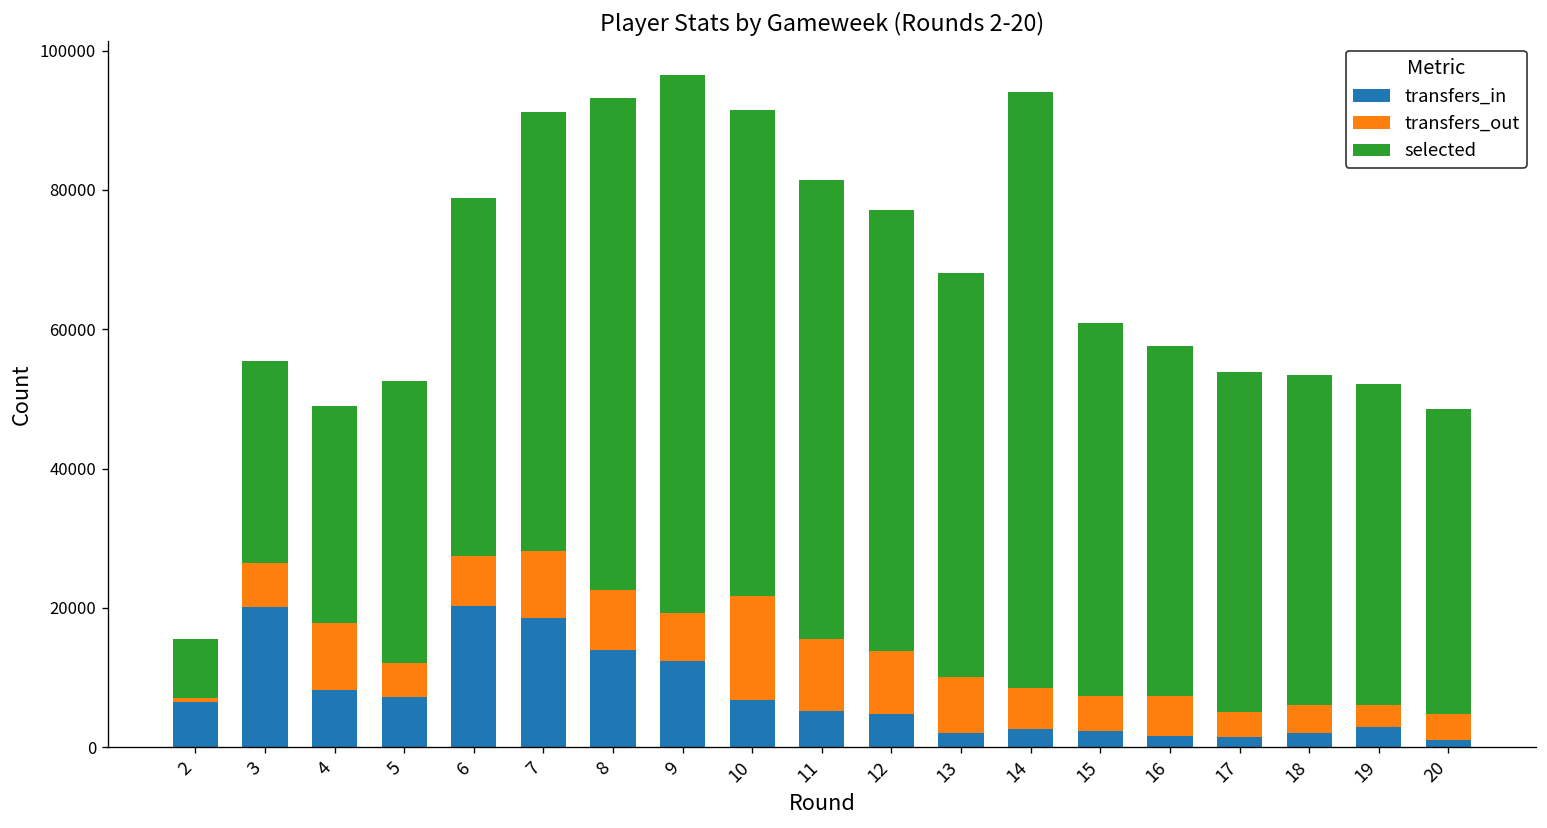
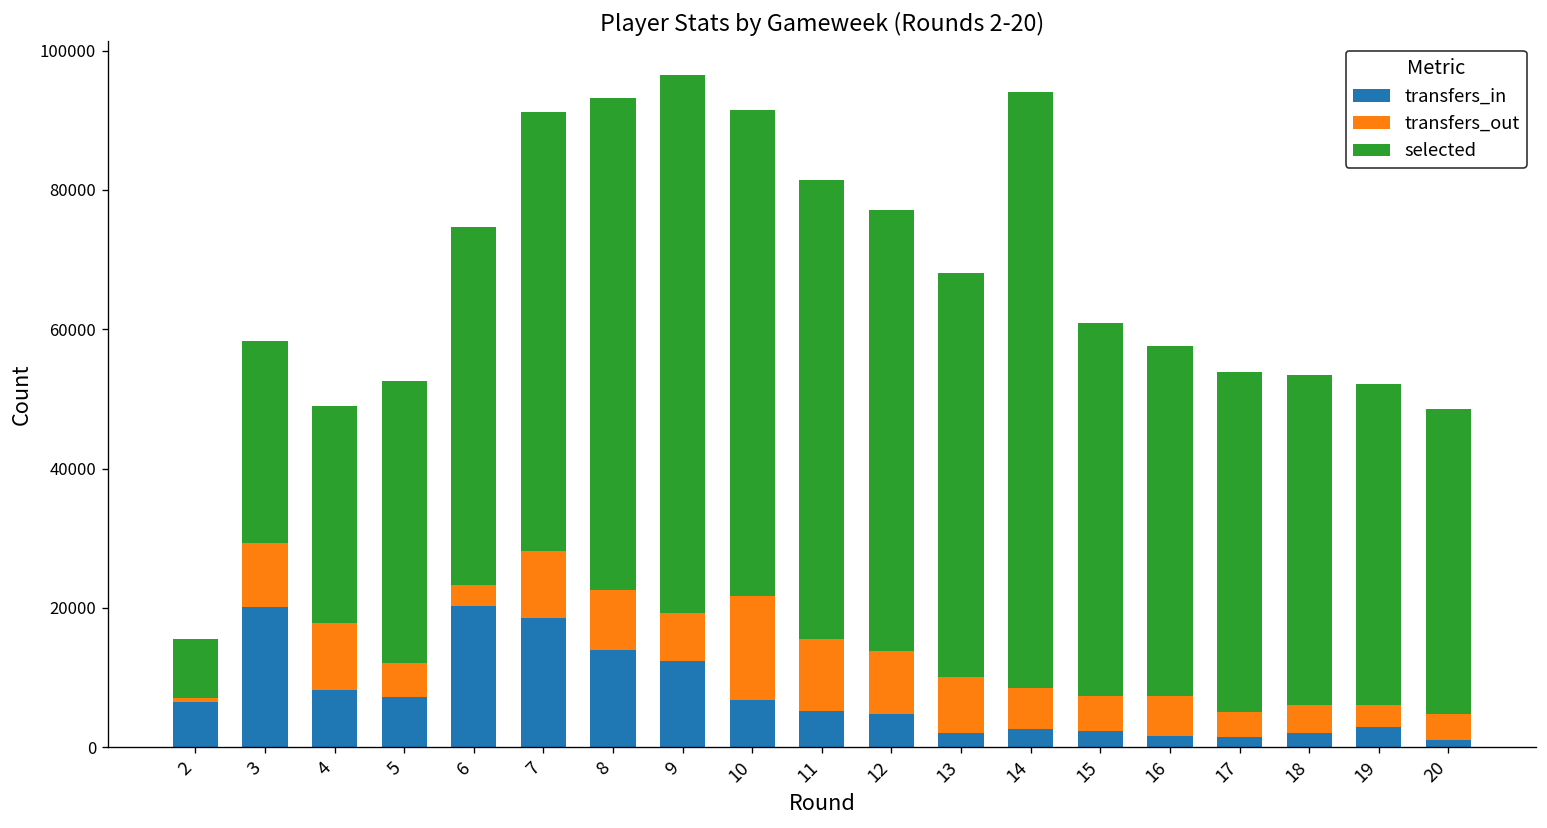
transfers_out, 3: 6000 -> 9000
transfers_out, 6: 7000 -> 3000
